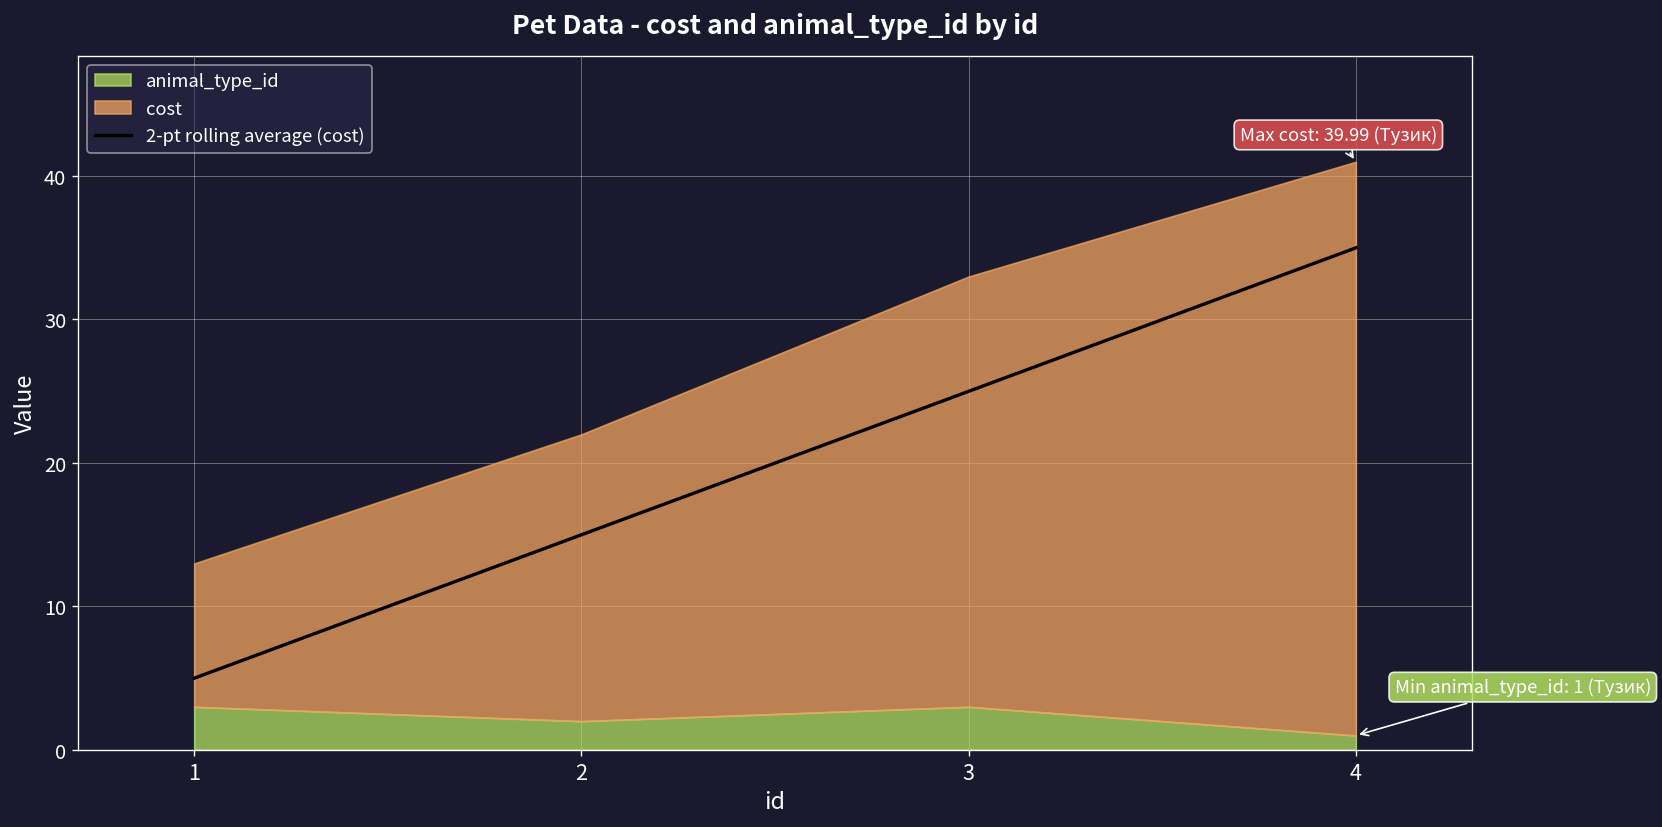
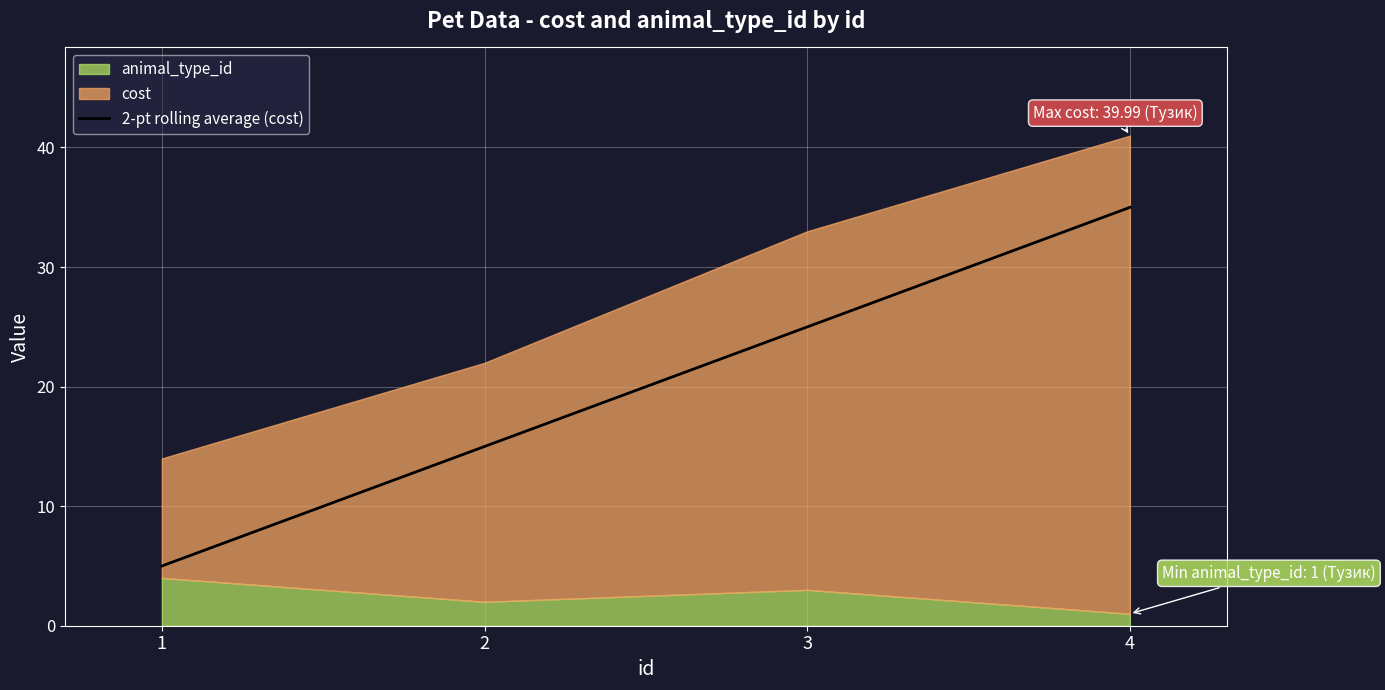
animal_type_id, 1: 3 -> 4
